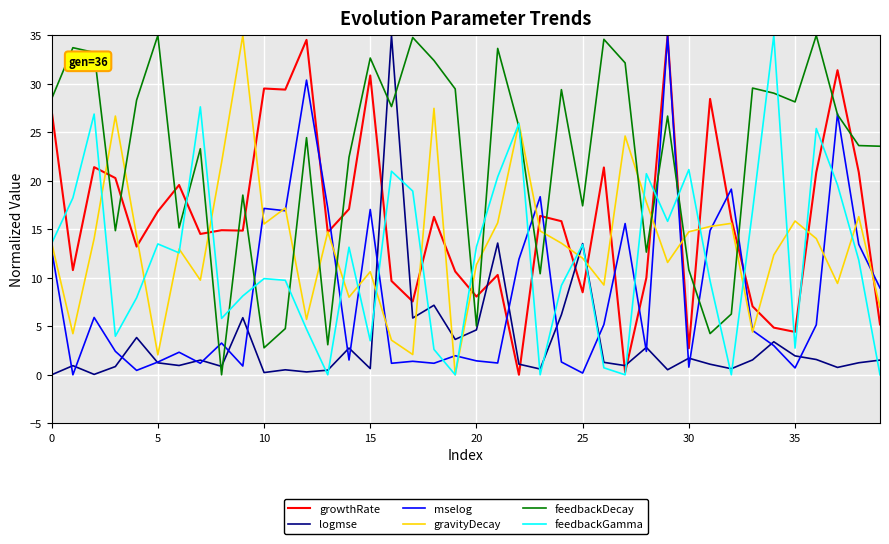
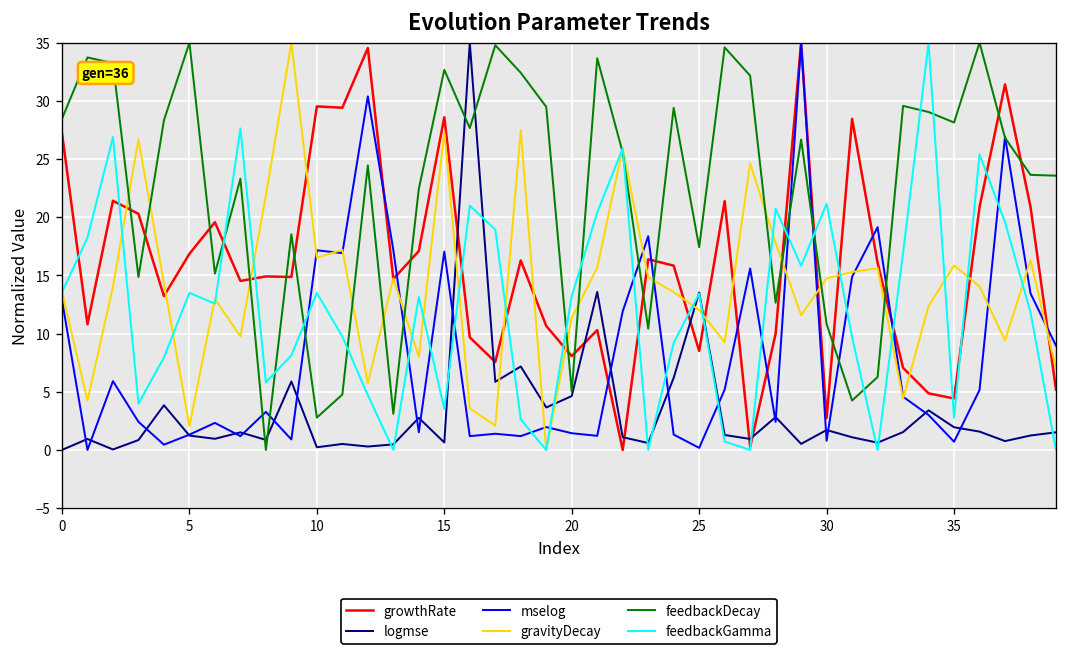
gravityDecay, 10: 16 -> 17
feedbackGamma, 10: 10 -> 13
growthRate, 15: 31 -> 29
gravityDecay, 15: 11 -> 27
